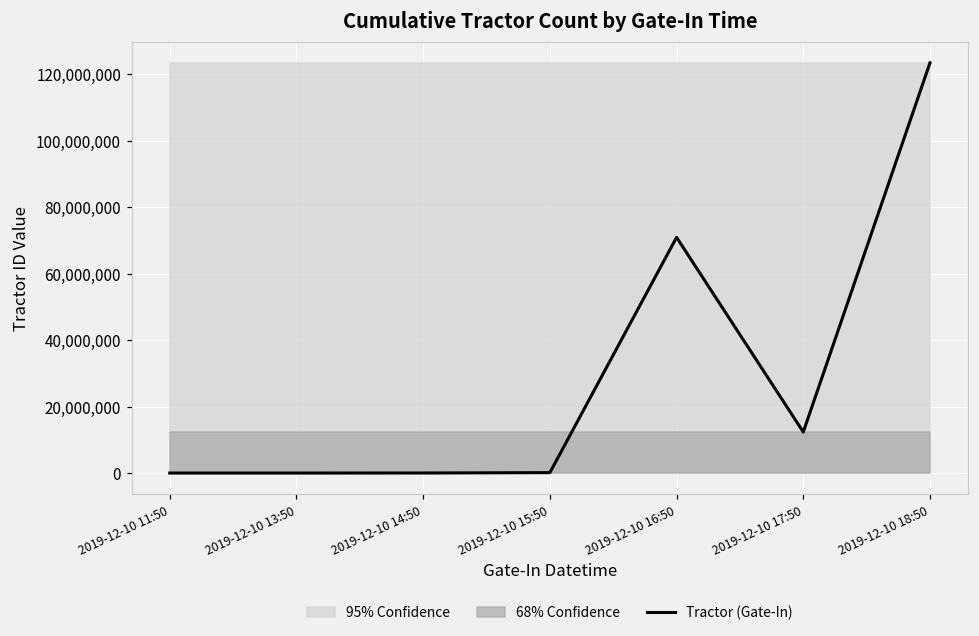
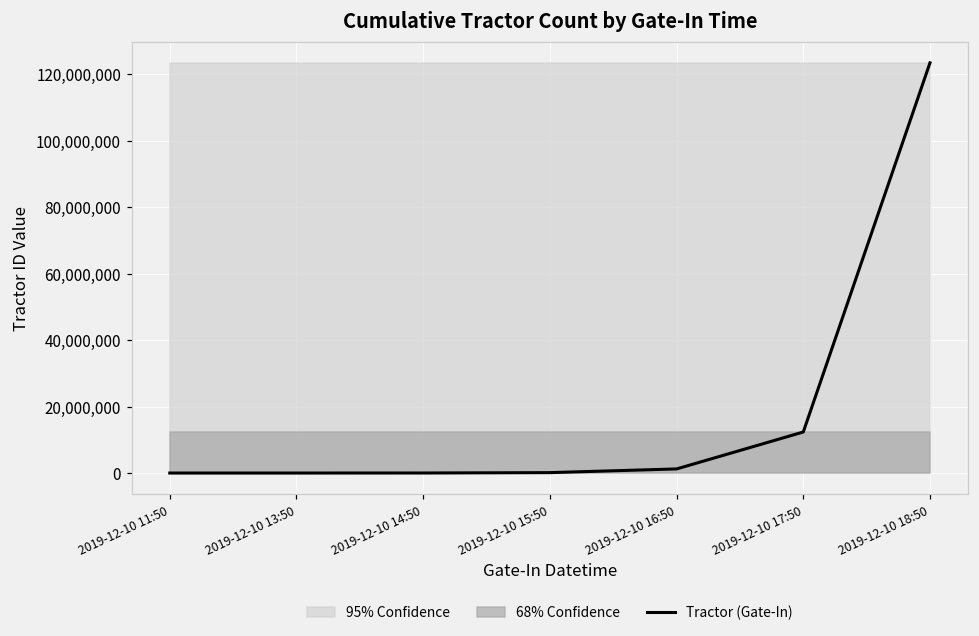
Tractor (Gate-In), 2019-12-10 16:50: 71,000,000 -> 1,000,000
